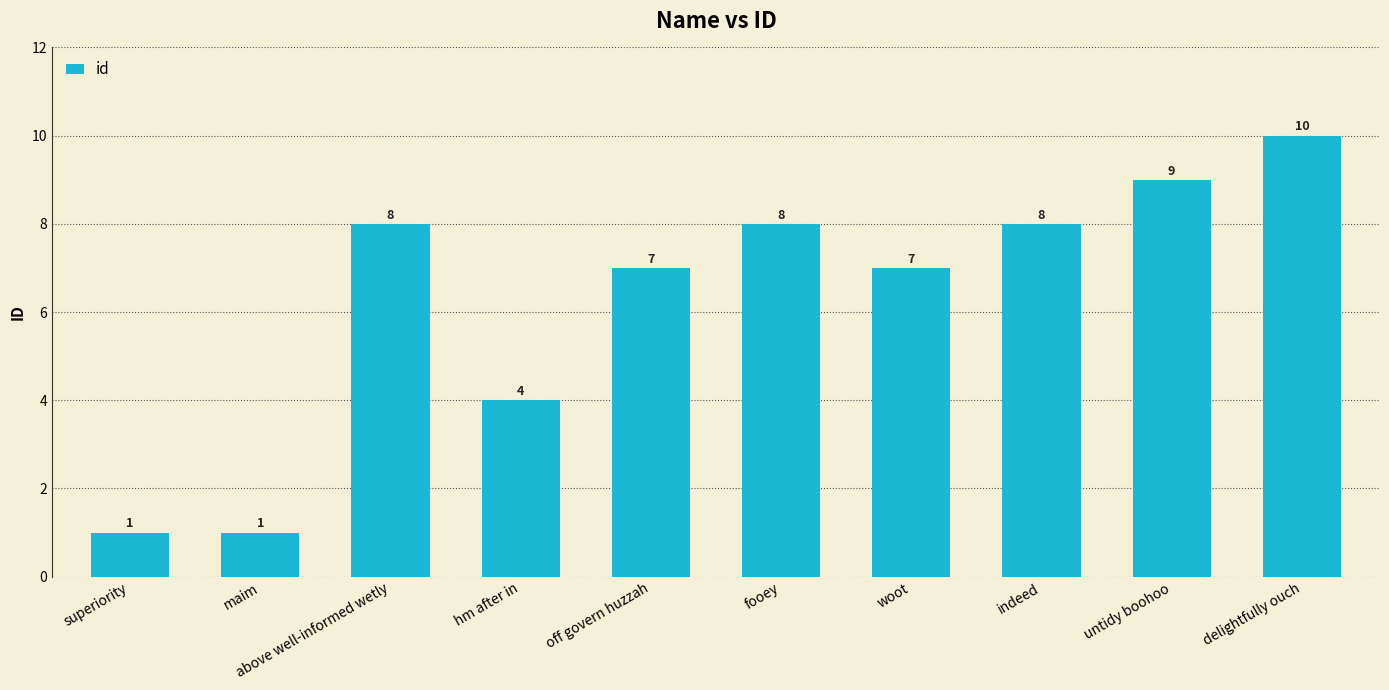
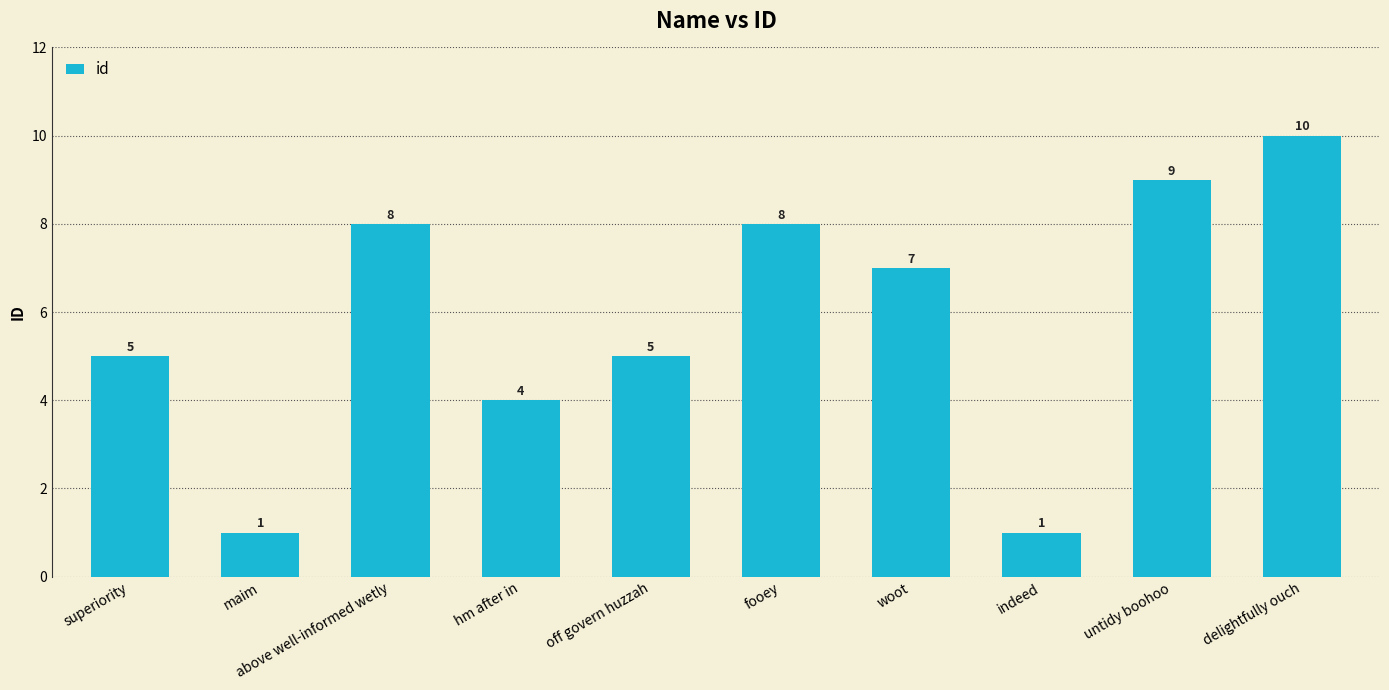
superiority: 1 -> 5
off govern huzzah: 7 -> 5
indeed: 8 -> 1
